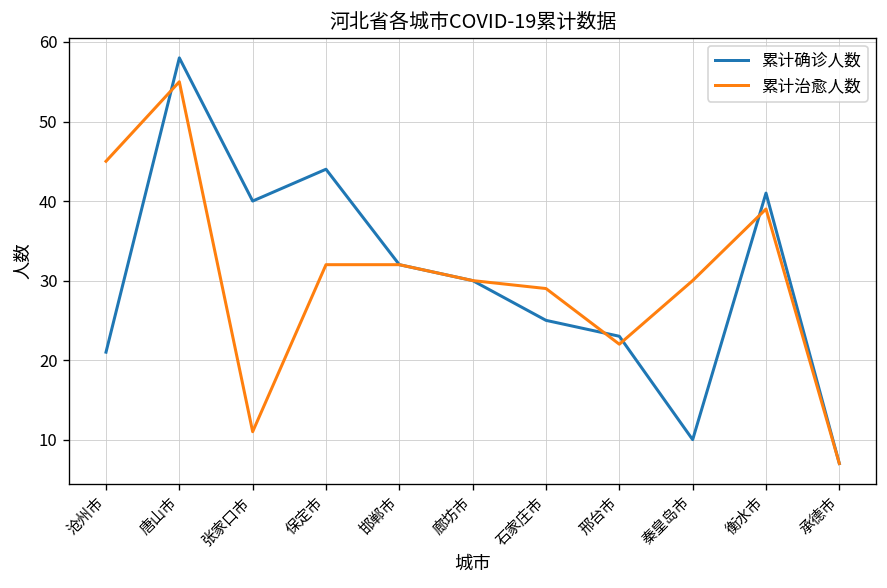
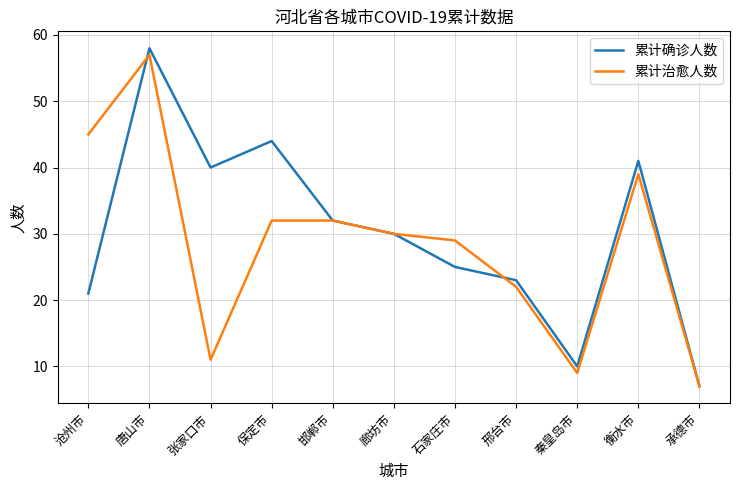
累计治愈人数, 唐山市: 55 -> 57
累计治愈人数, 秦皇岛市: 30 -> 9
